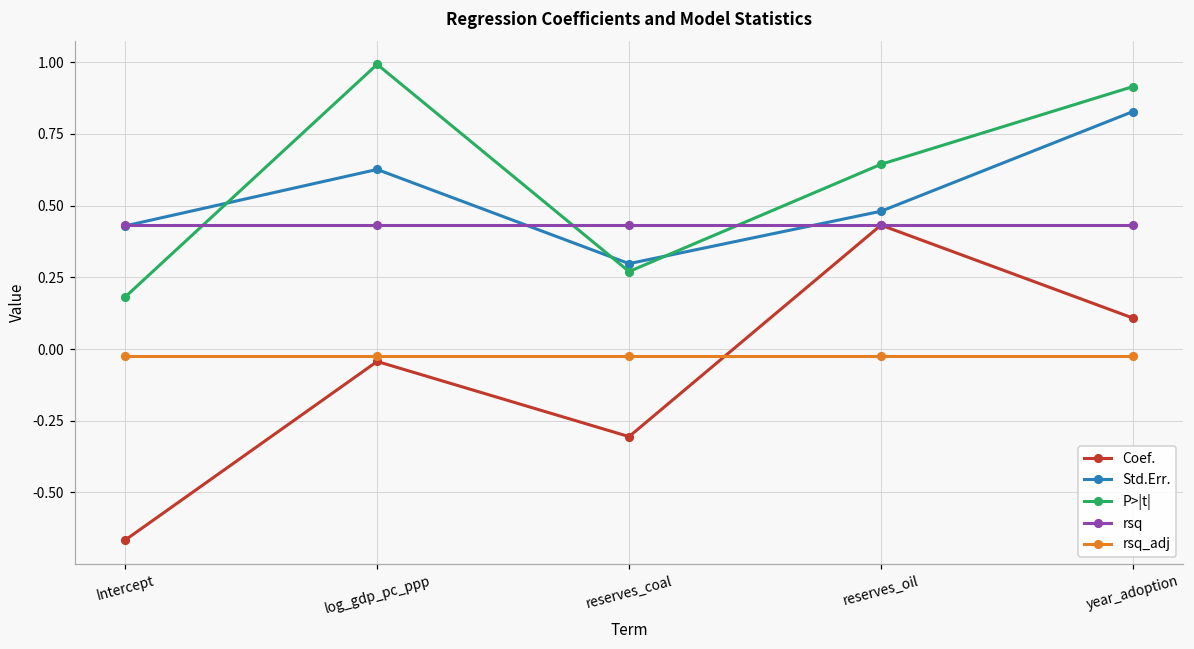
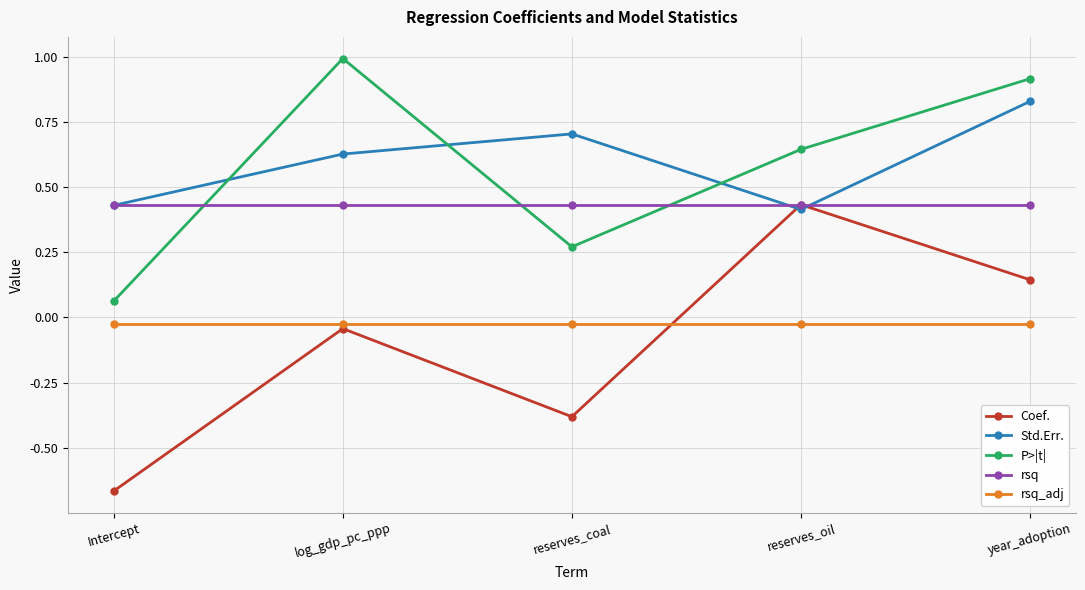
P>|t|, Intercept: 0.18 -> 0.06
Coef., reserves_coal: -0.31 -> -0.38
Std.Err., reserves_coal: 0.30 -> 0.70
Std.Err., reserves_oil: 0.48 -> 0.41
Coef., year_adoption: 0.11 -> 0.14
